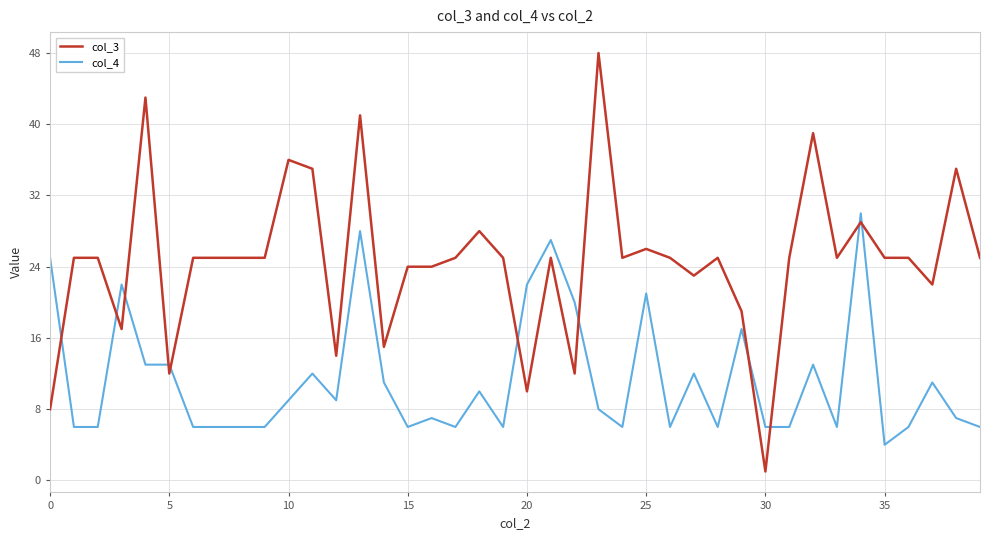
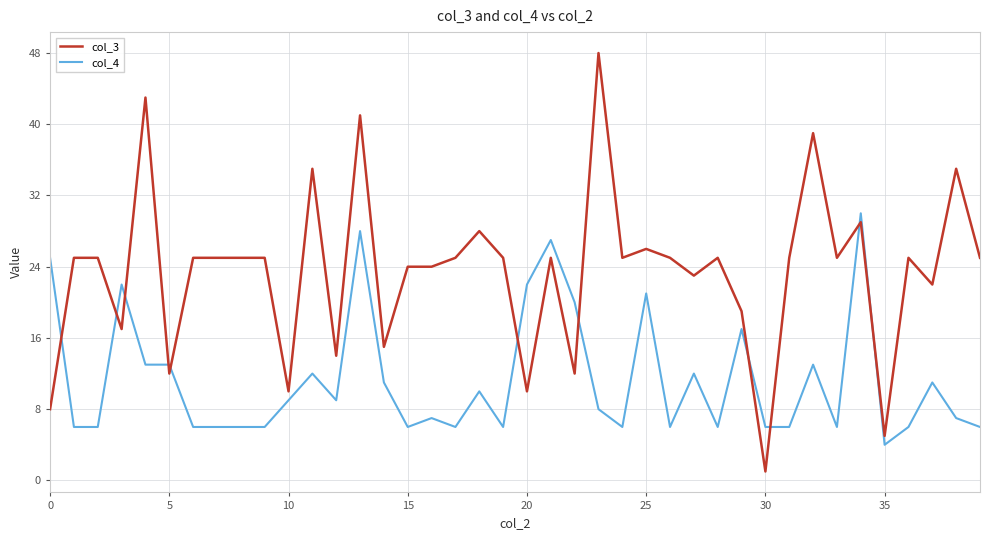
col_3, 10: 36 -> 10
col_3, 35: 25 -> 5
